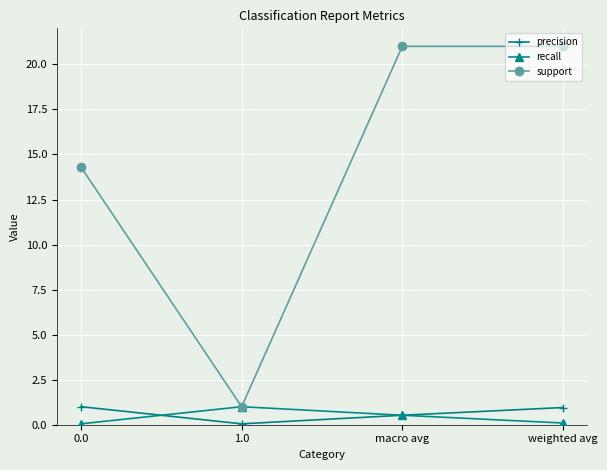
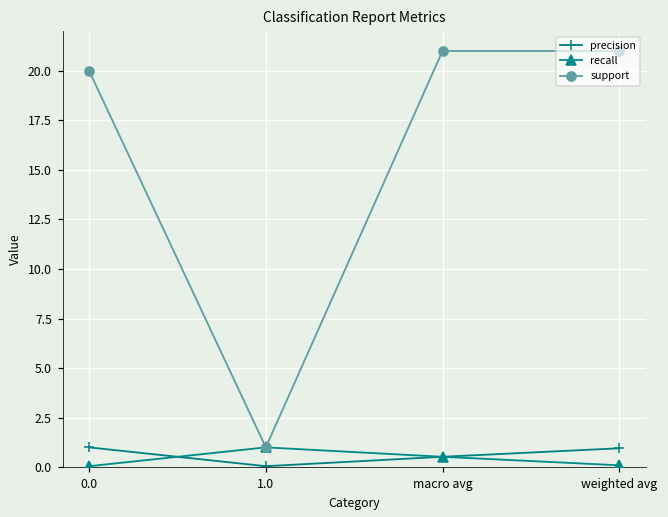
support, 0.0: 14.3 -> 20.0
